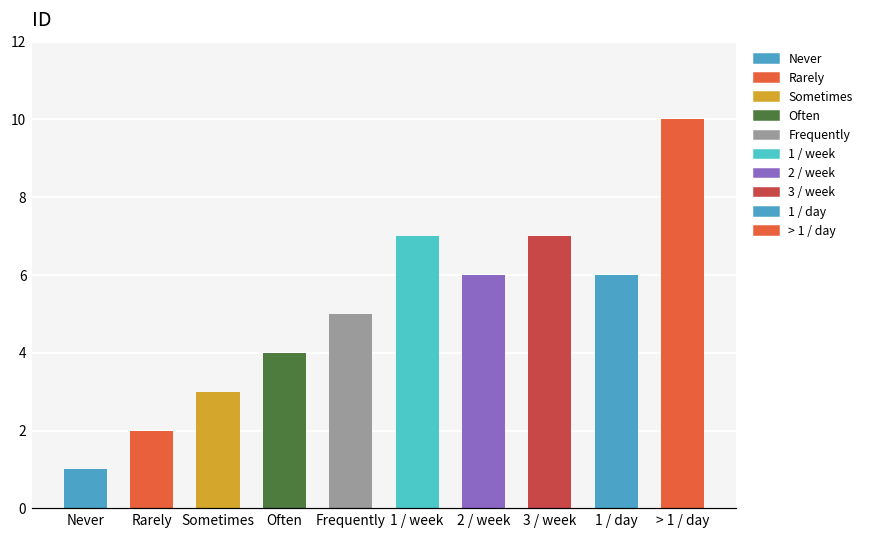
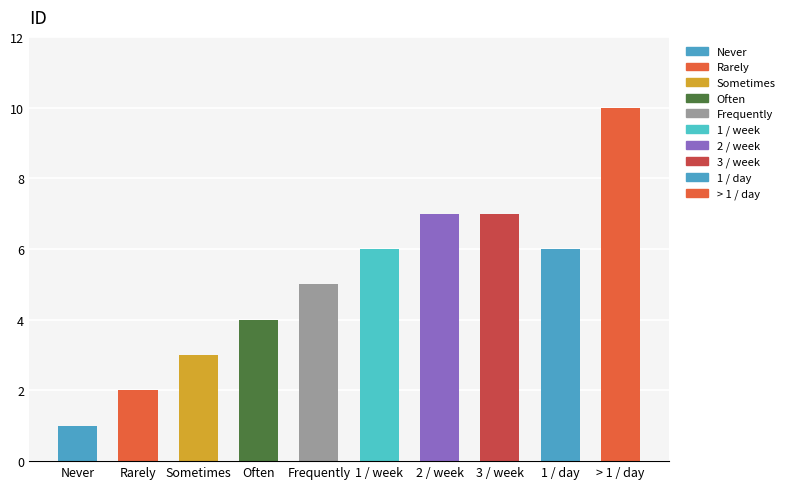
1 / week: 7 -> 6
2 / week: 6 -> 7
